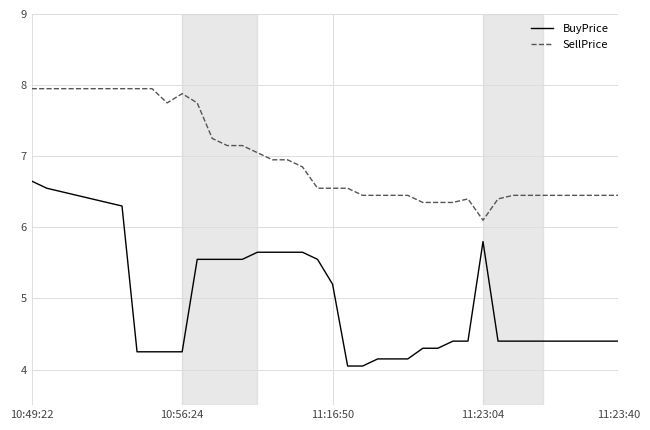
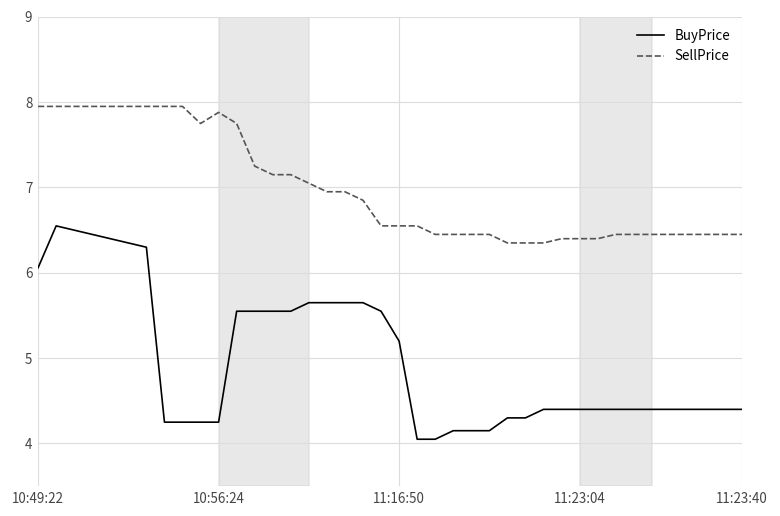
BuyPrice, 10:49:22: 6.7 -> 6.1
BuyPrice, 11:23:04: 5.8 -> 4.4
SellPrice, 11:23:04: 6.1 -> 6.4
